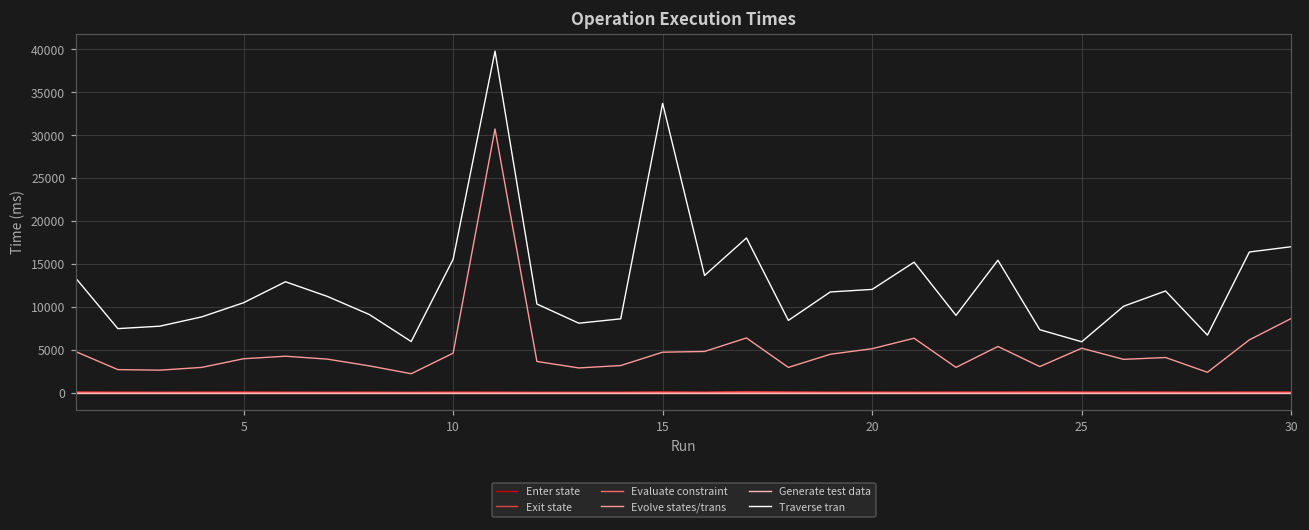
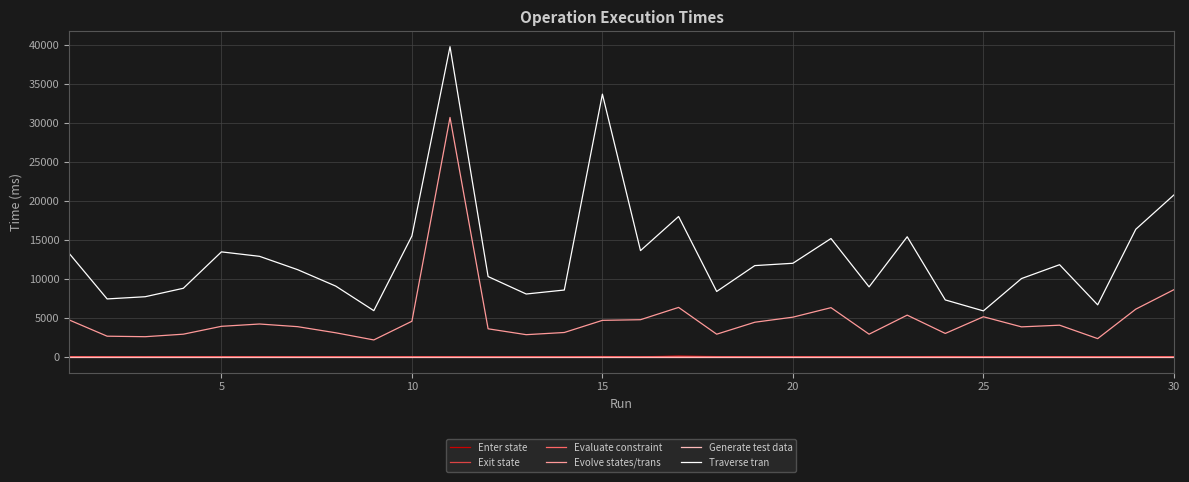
Traverse tran, 5: 10000 -> 13000
Traverse tran, 30: 17000 -> 21000
